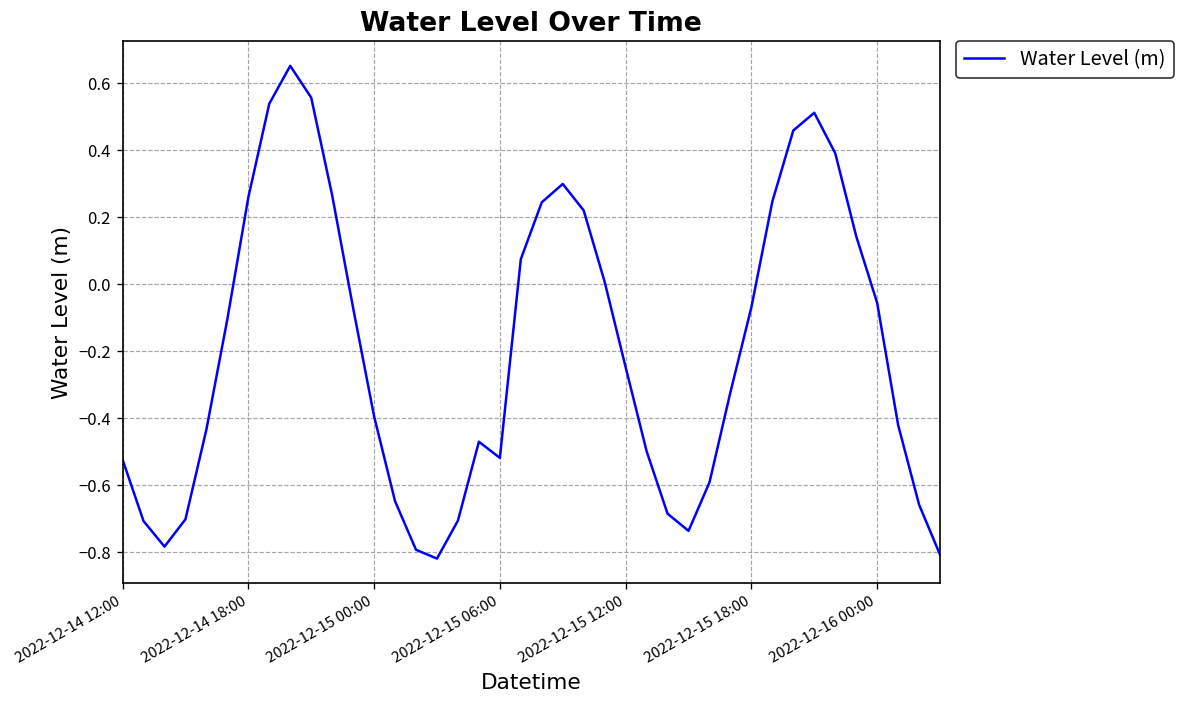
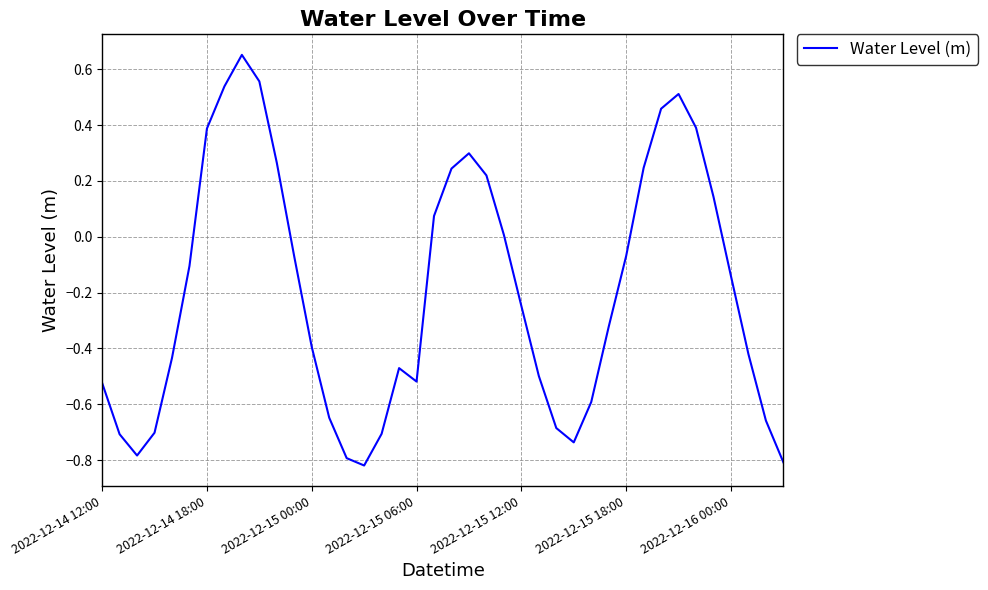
2022-12-14 18:00: 0.26 -> 0.39
2022-12-16 00:00: -0.06 -> -0.14
